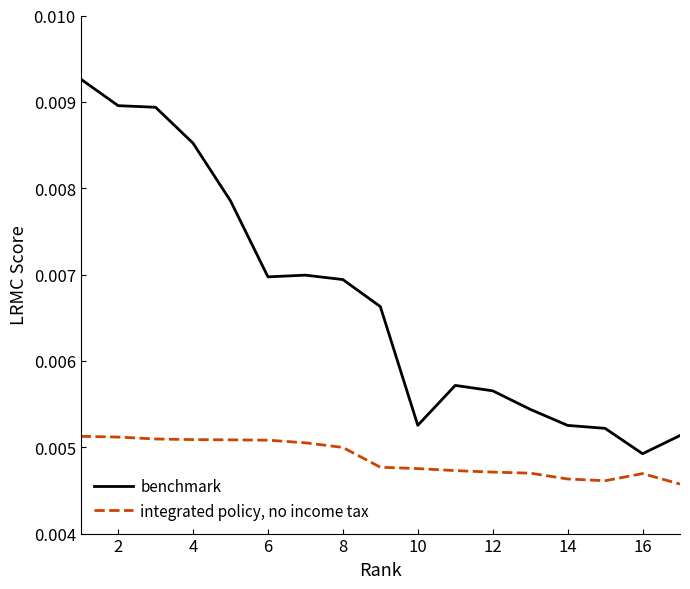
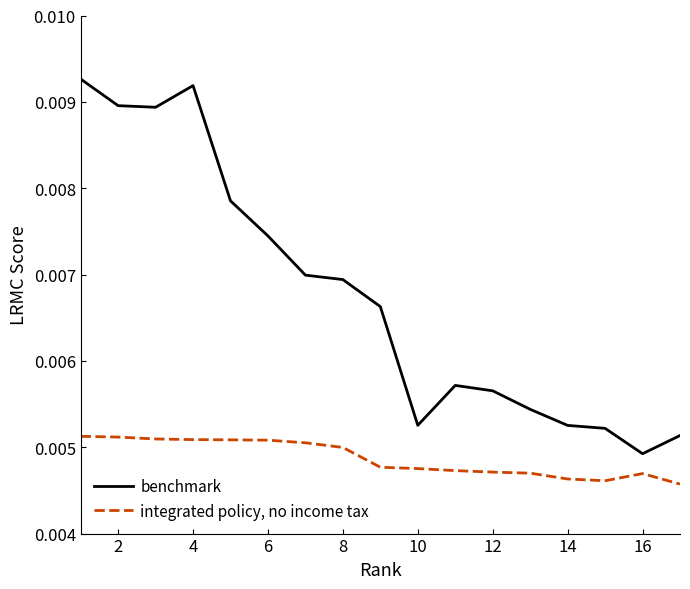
benchmark, 4: 0.0085 -> 0.0092
benchmark, 6: 0.0070 -> 0.0074
